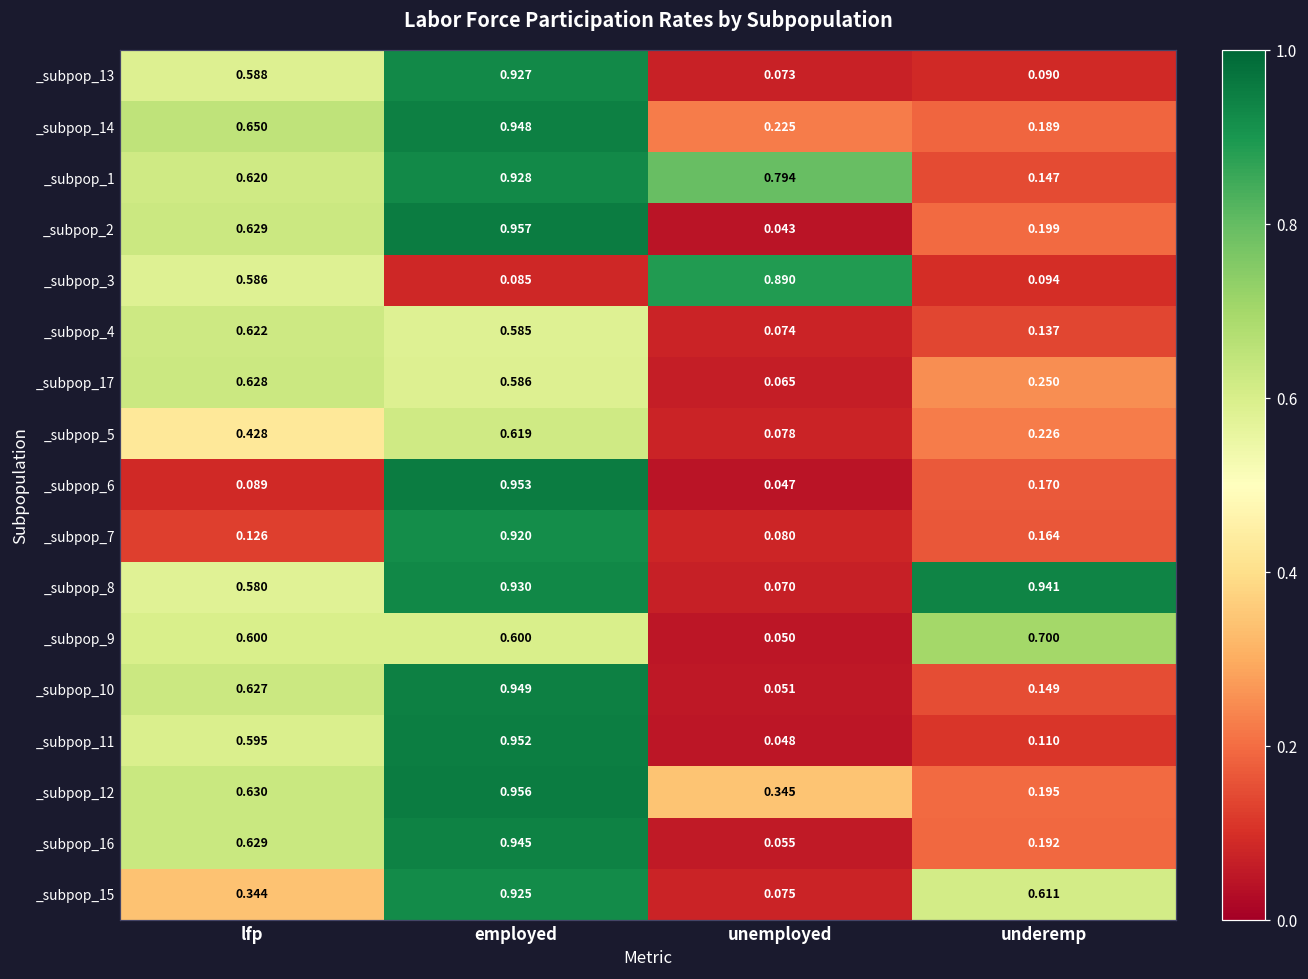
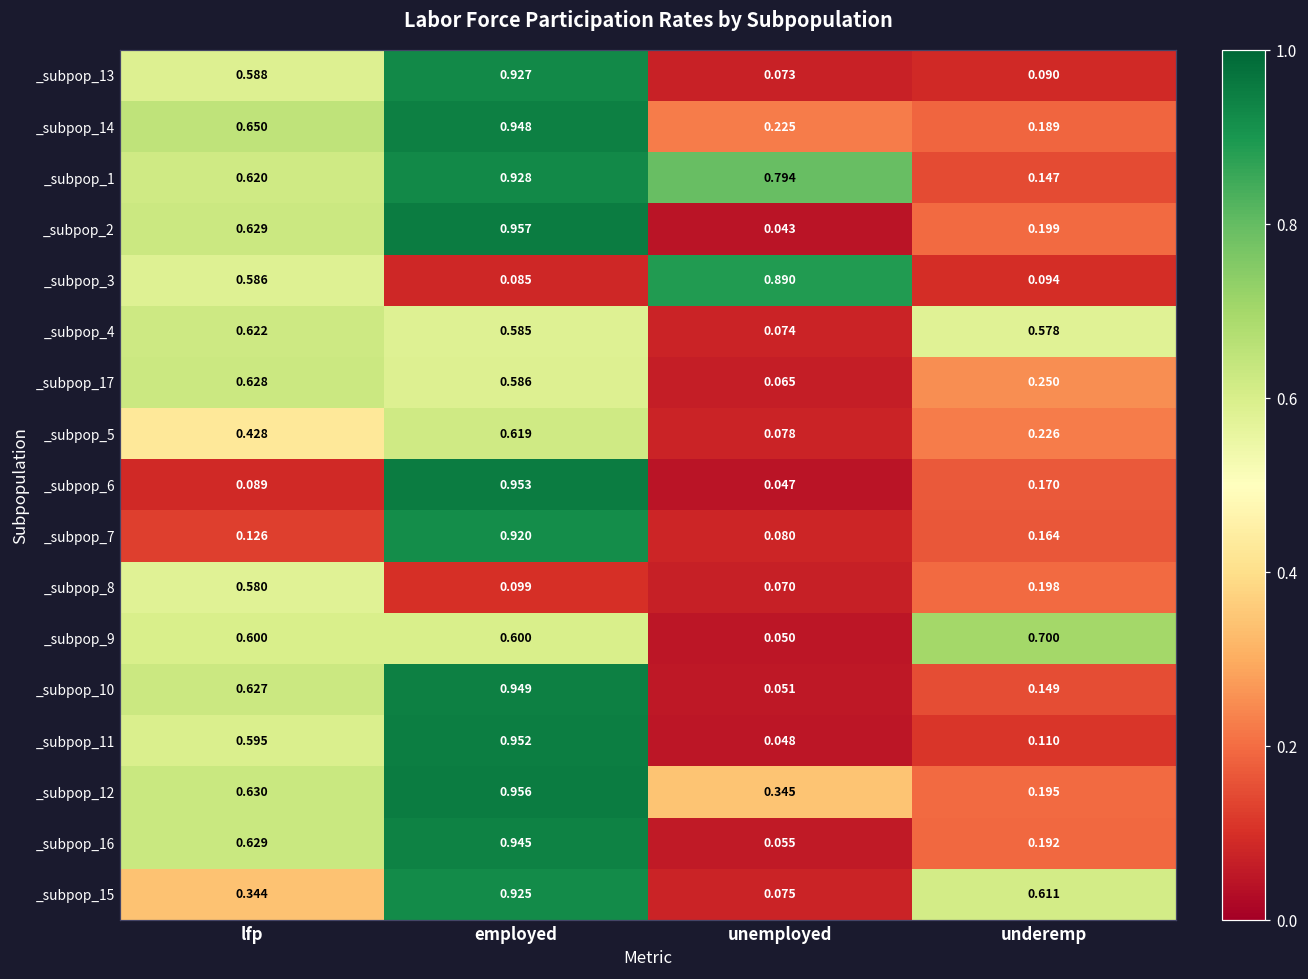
_subpop_4, underemp: 0.137 -> 0.578
_subpop_8, employed: 0.930 -> 0.099
_subpop_8, underemp: 0.941 -> 0.198
